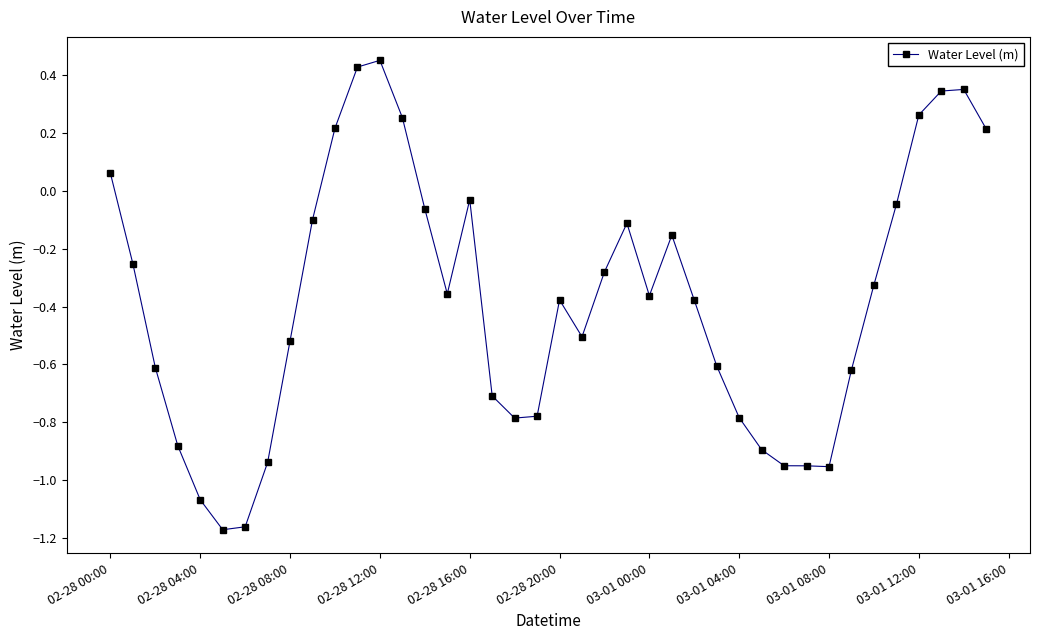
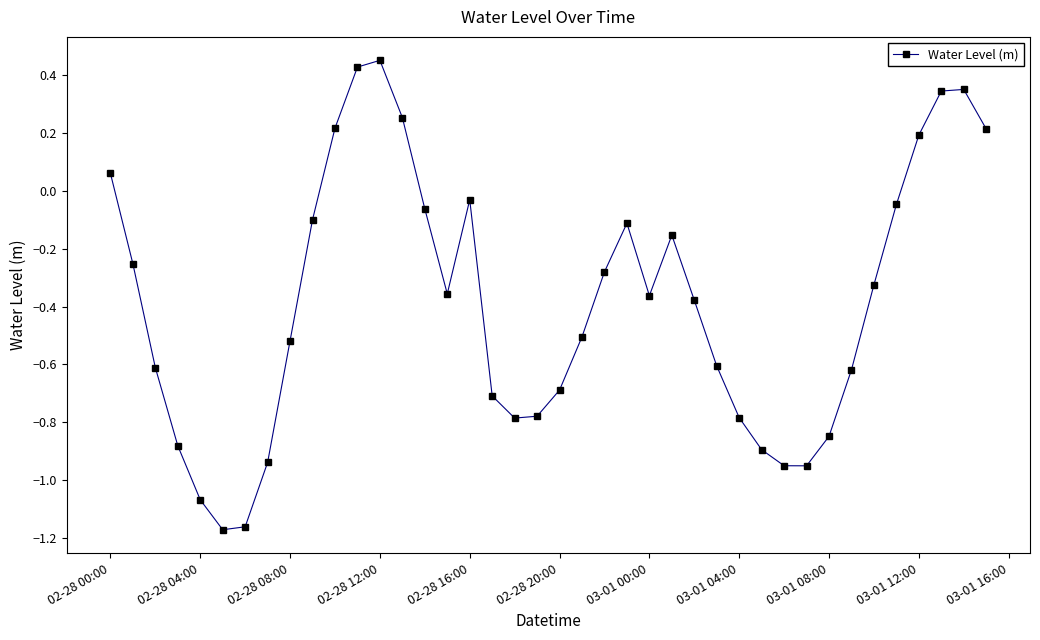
02-28 20:00: -0.38 -> -0.69
03-01 08:00: -0.95 -> -0.85
03-01 12:00: 0.26 -> 0.19
